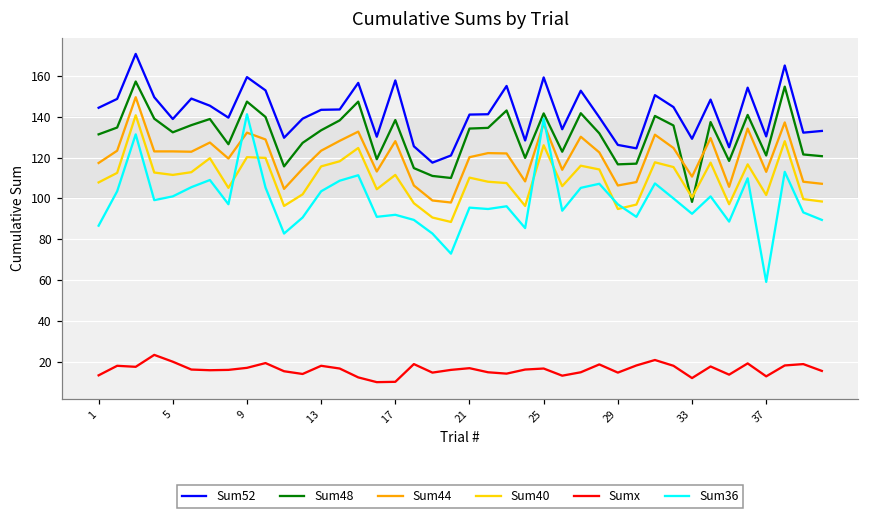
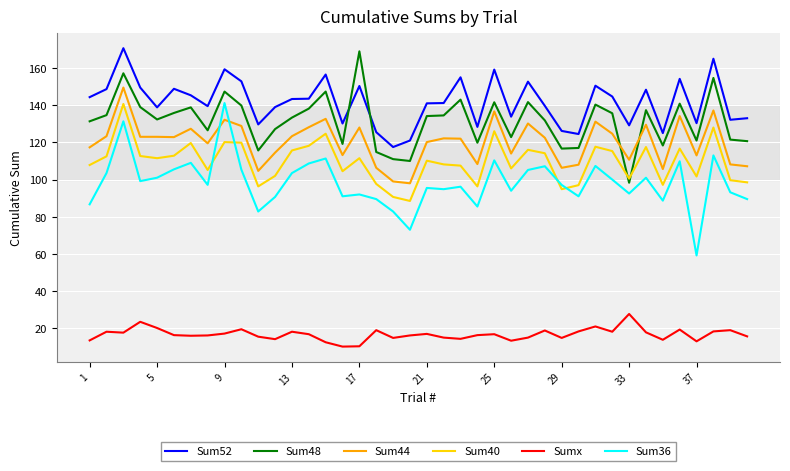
Sum52, 17: 158 -> 150
Sum48, 17: 138 -> 169
Sum36, 25: 139 -> 110
Sumx, 33: 12 -> 28
